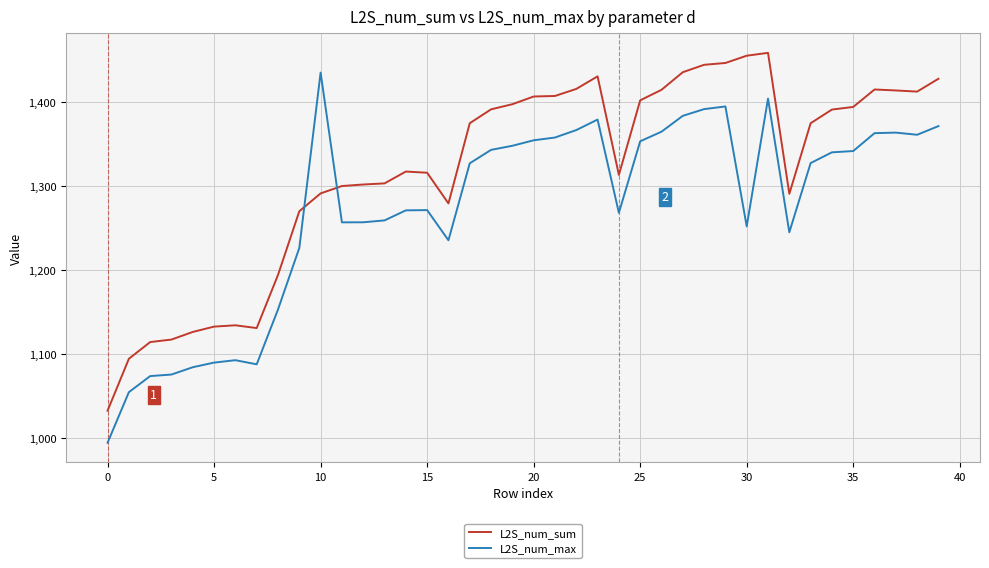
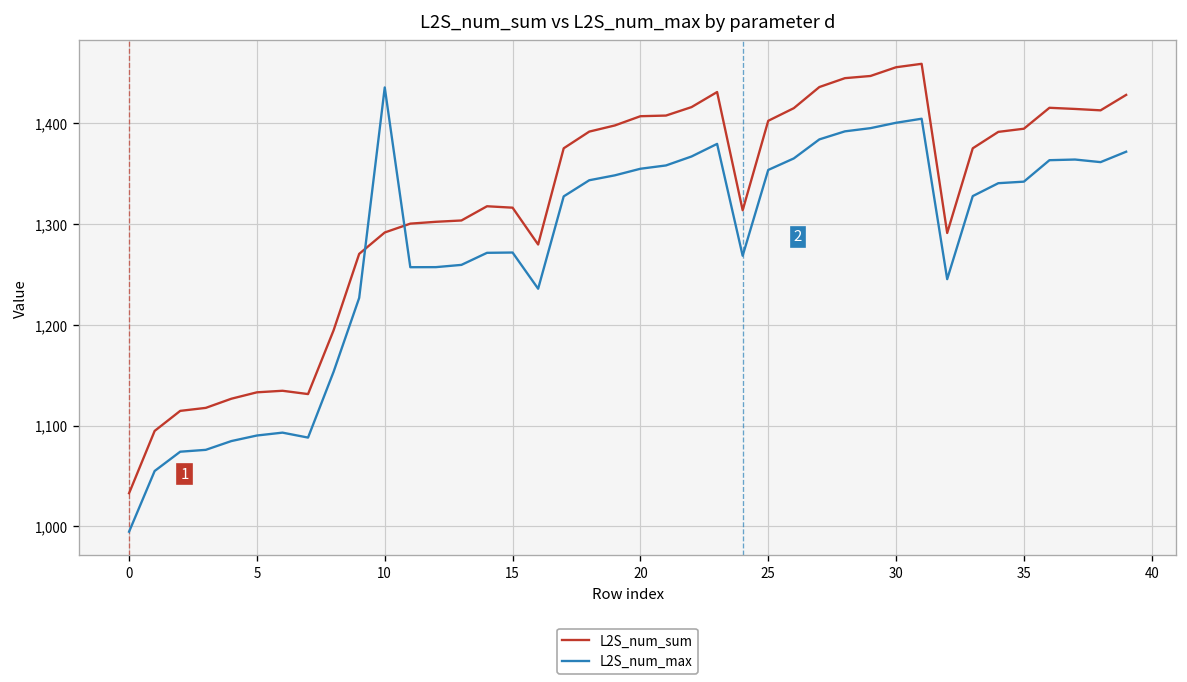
L2S_num_max, 30: 1,250 -> 1,400
